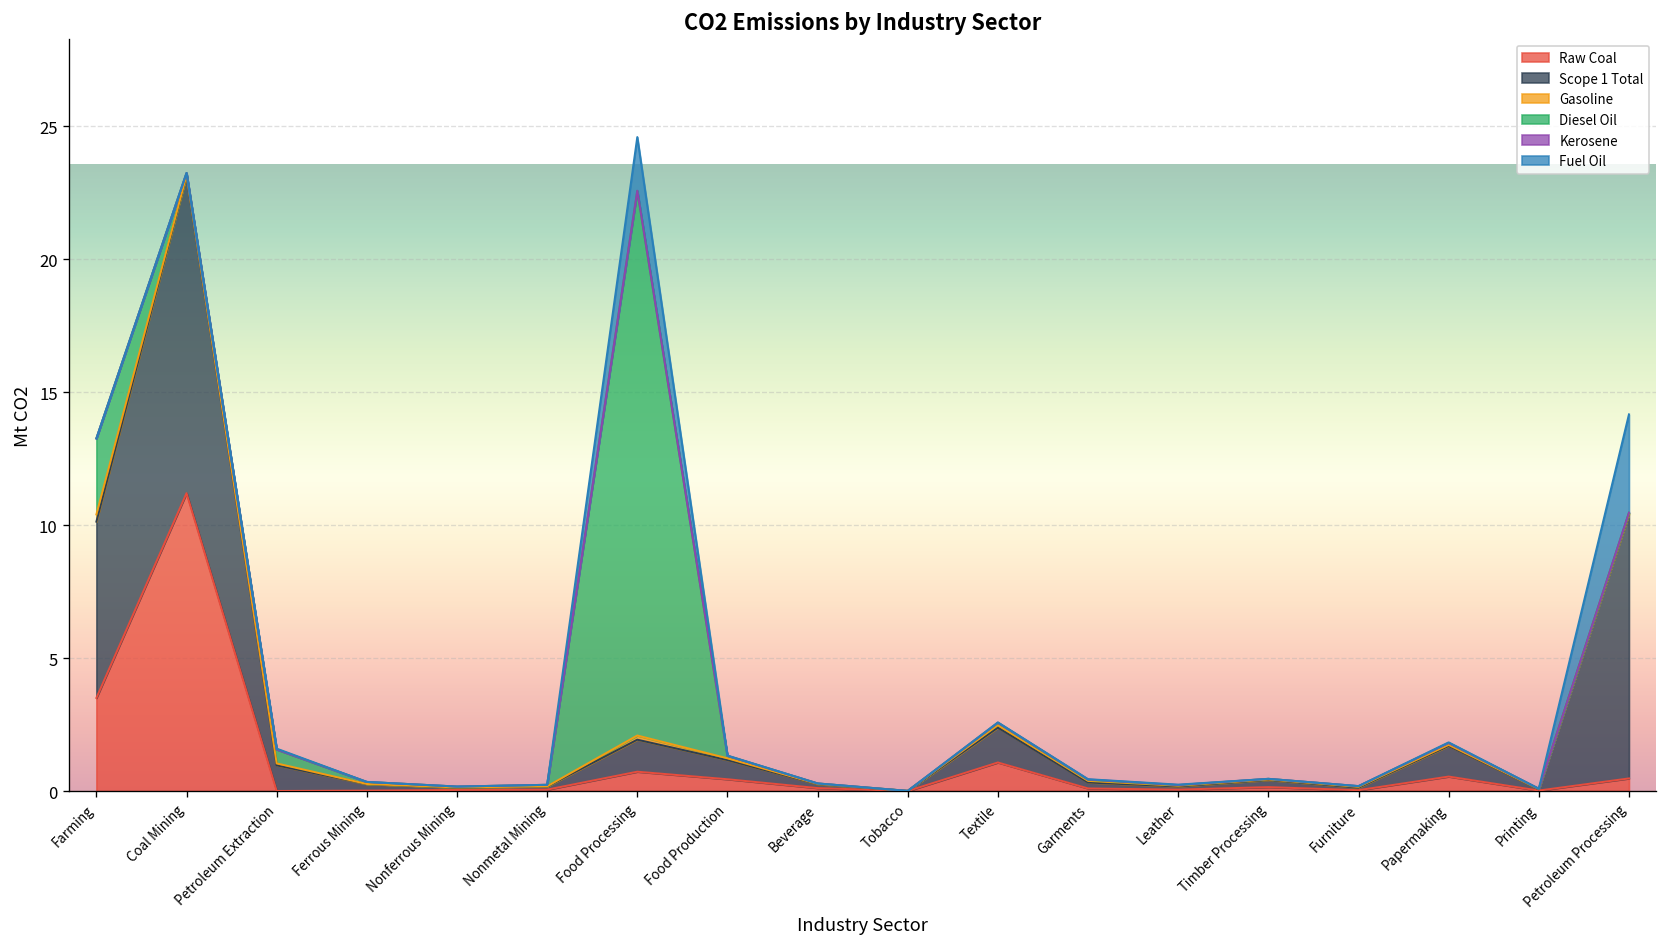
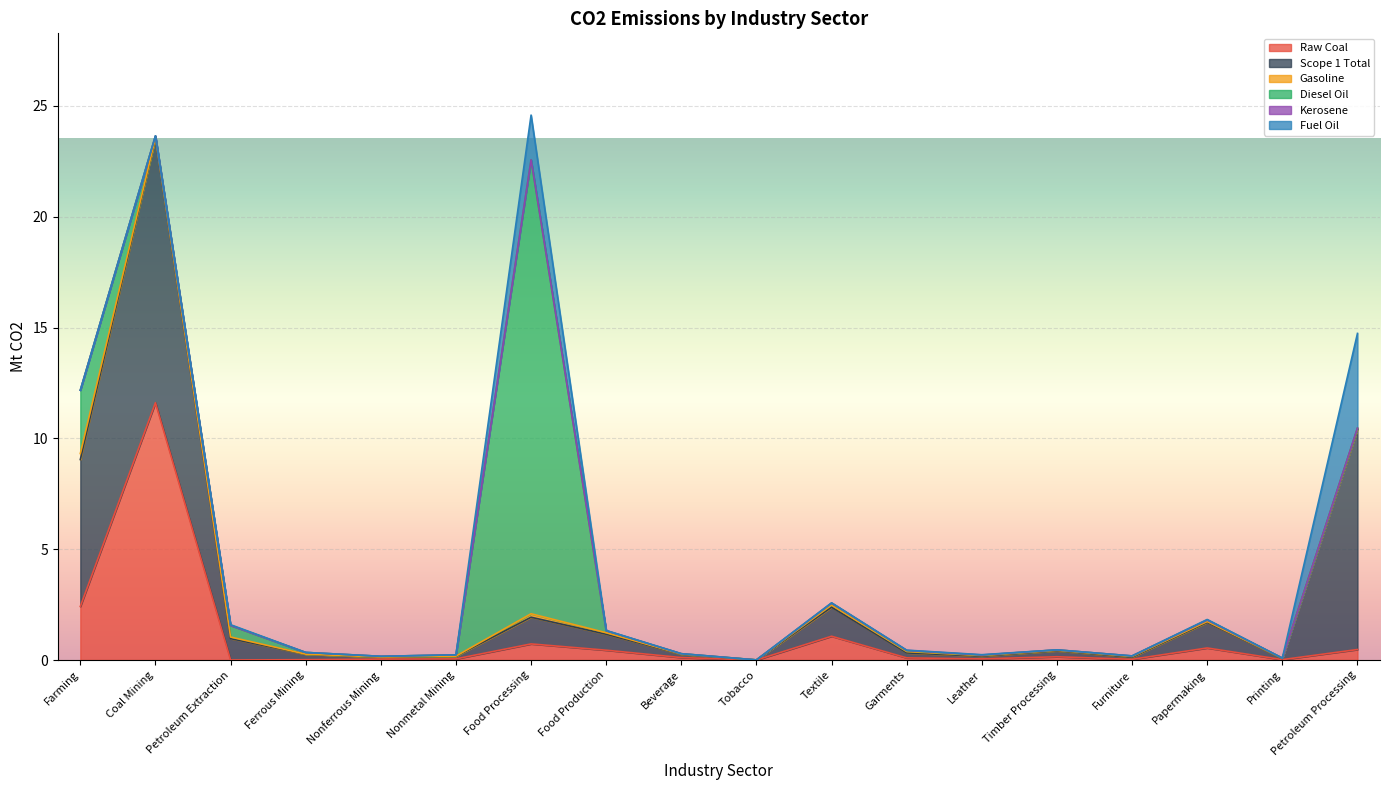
Raw Coal, Farming: 3.5 -> 2.4
Raw Coal, Coal Mining: 11.2 -> 11.6
Fuel Oil, Petroleum Processing: 3.7 -> 4.3
